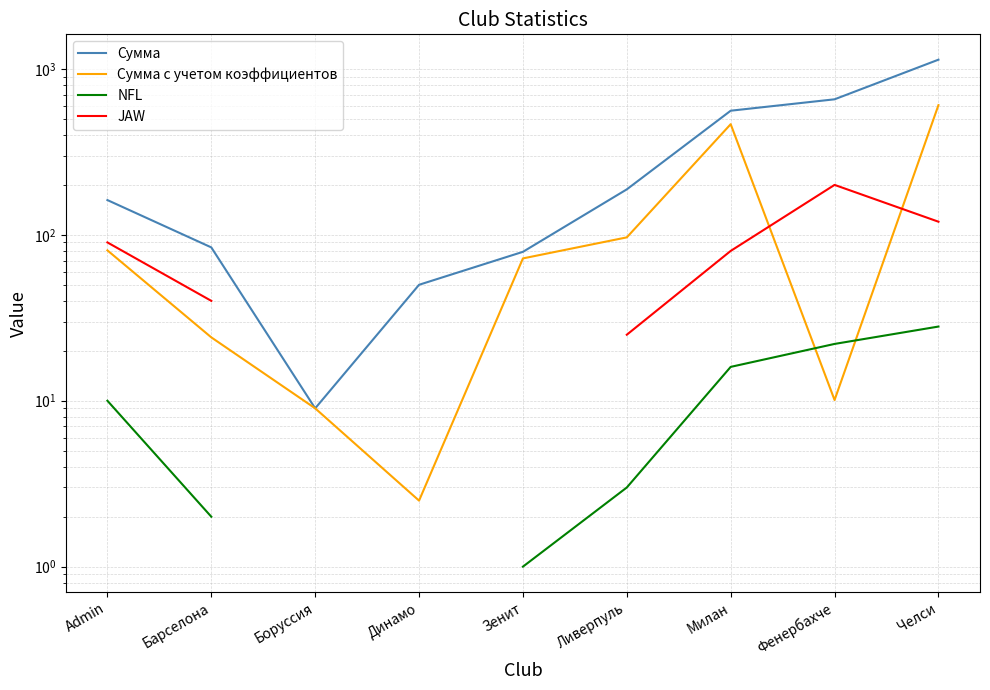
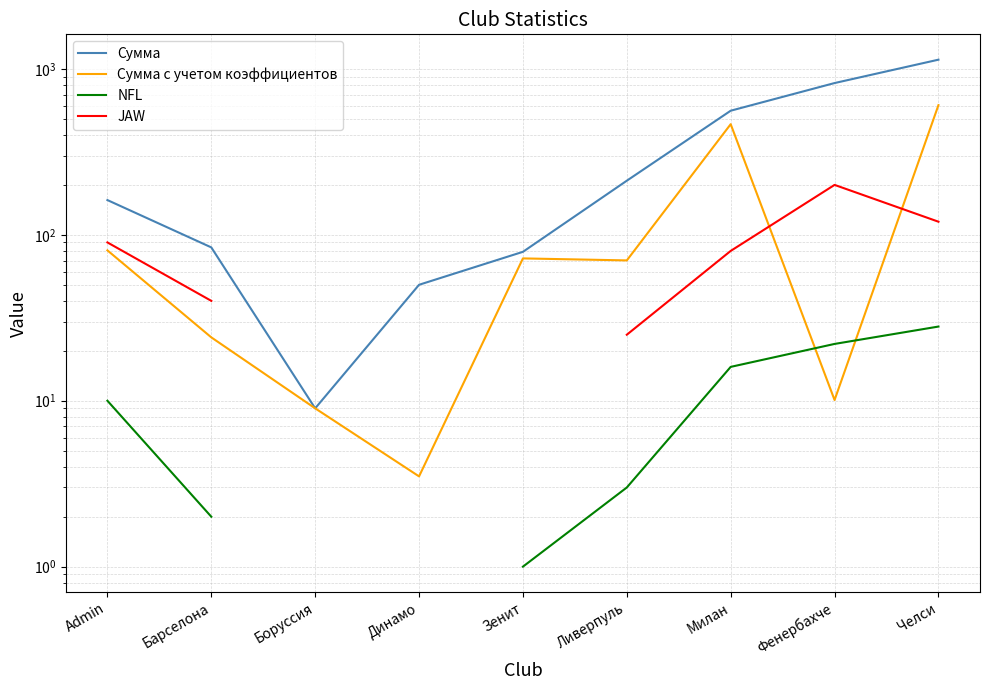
Сумма c учетом коэффициентов, Динамо: 2.5 -> 3.5
Сумма, Ливерпуль: 190 -> 210
Сумма c учетом коэффициентов, Ливерпуль: 100 -> 70
Сумма, Фенербахче: 660 -> 800
